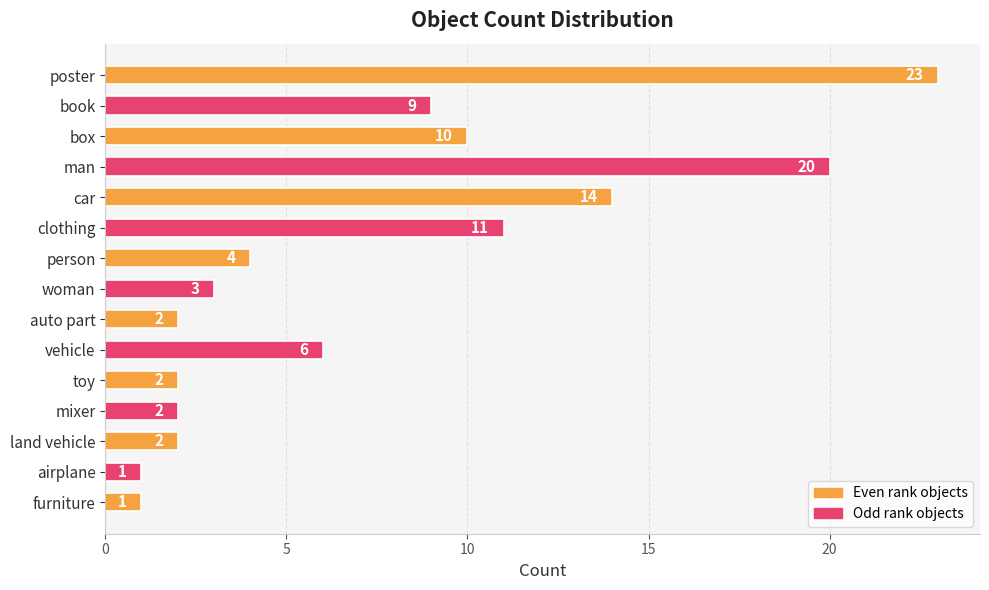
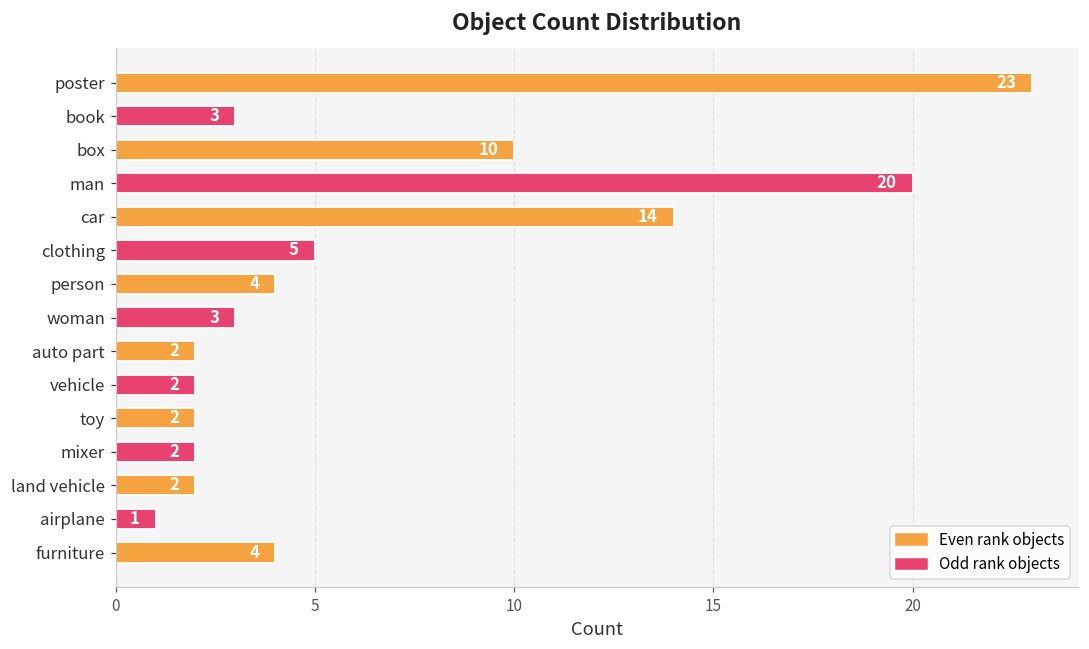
book: 9 -> 3
clothing: 11 -> 5
vehicle: 6 -> 2
furniture: 1 -> 4
